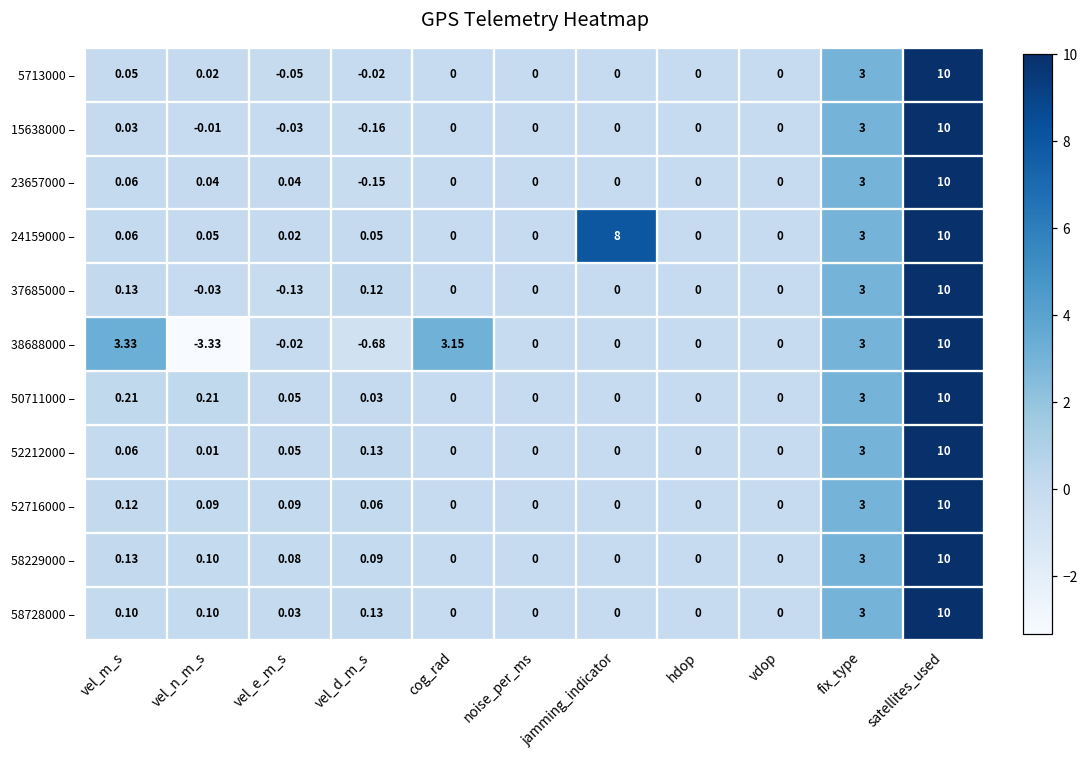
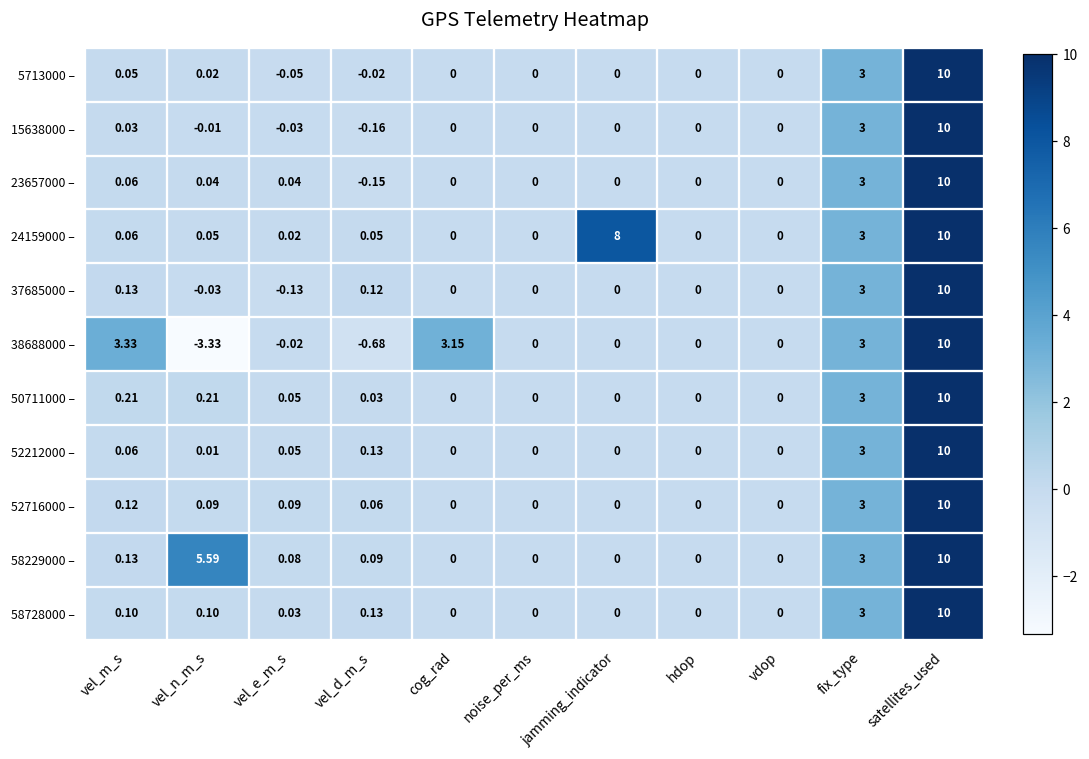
58229000 –, vel_n_m_s: 0.10 -> 5.59
